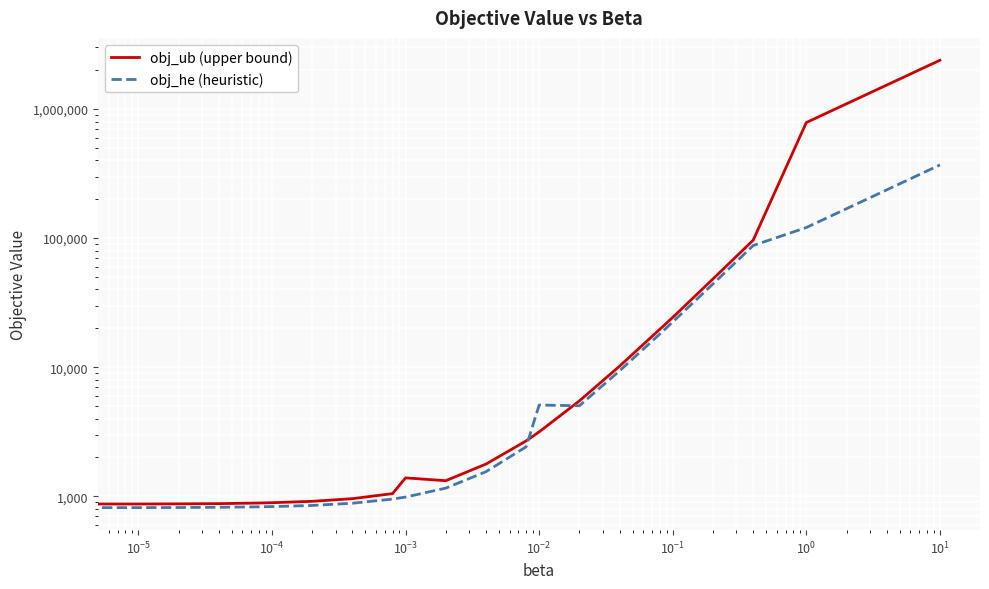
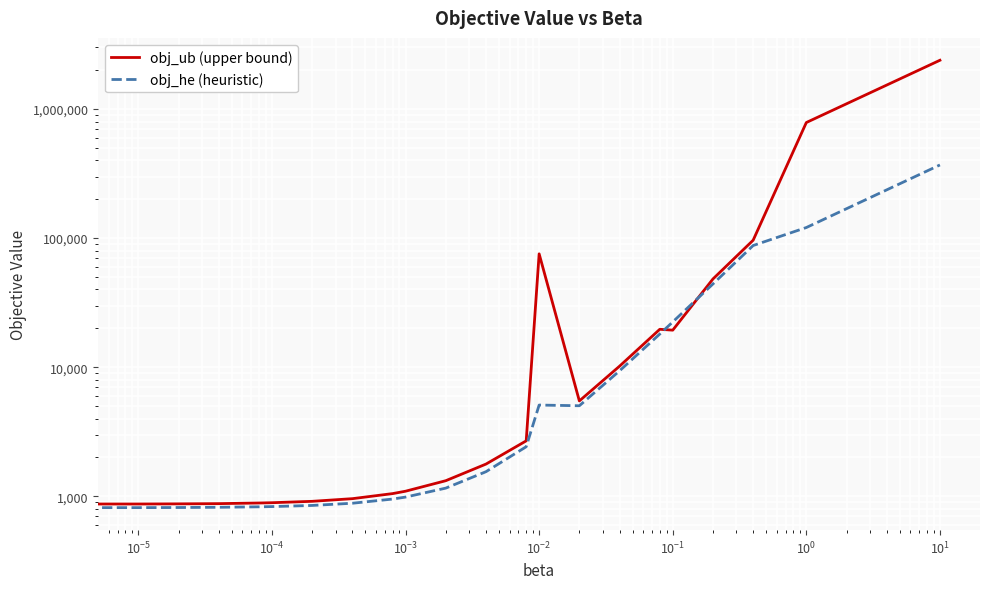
obj_ub (upper bound), 10^-3: 1,400 -> 1,100
obj_ub (upper bound), 10^-2: 3,200 -> 80,000
obj_ub (upper bound), 10^-1: 24,000 -> 19,000
